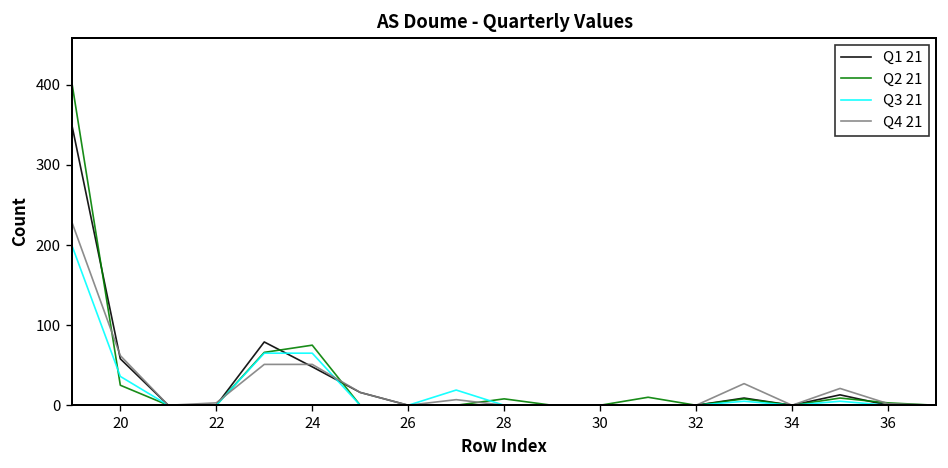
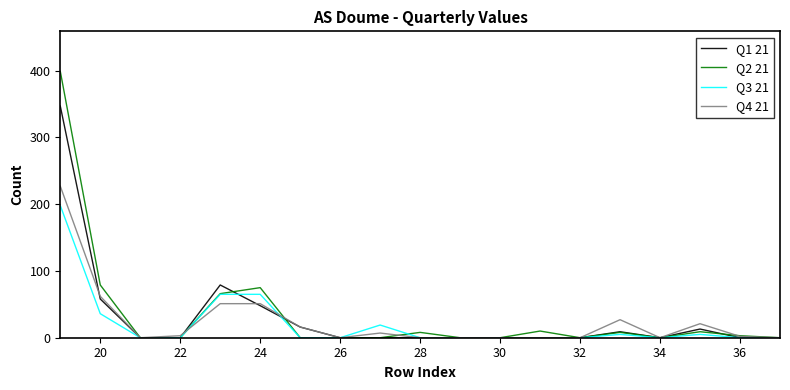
Q2 21, 20: 30 -> 80
